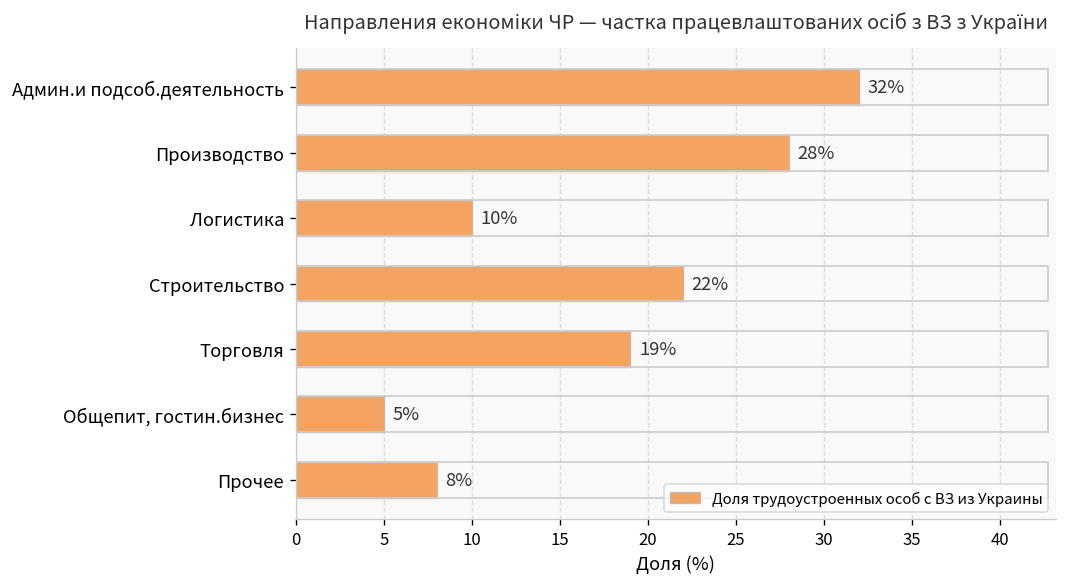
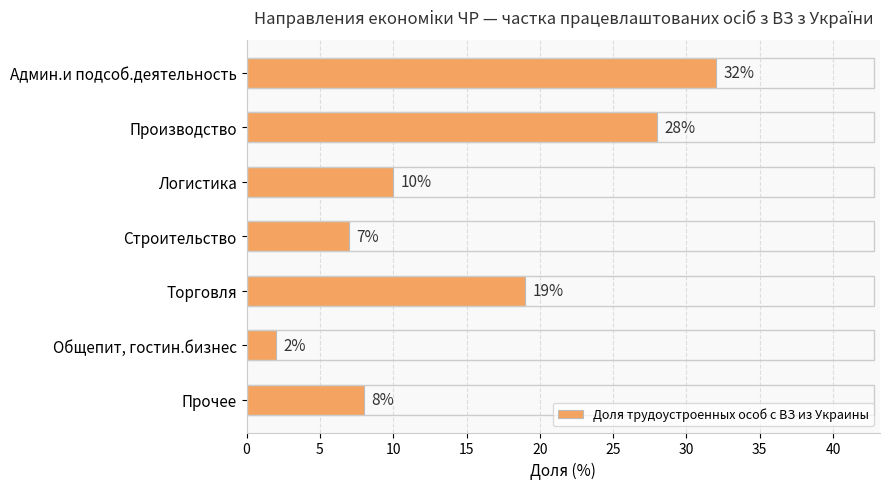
Строительство: 22% -> 7%
Общепит, гостин.бизнес: 5% -> 2%
